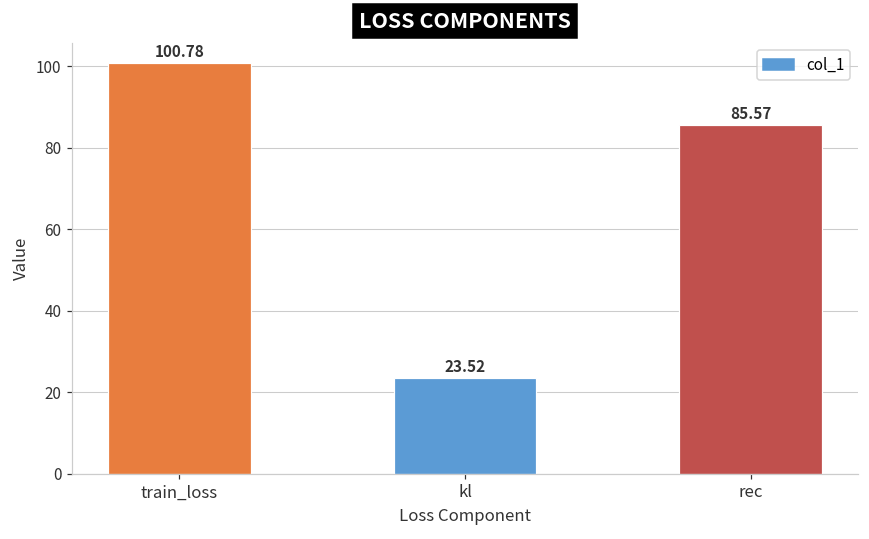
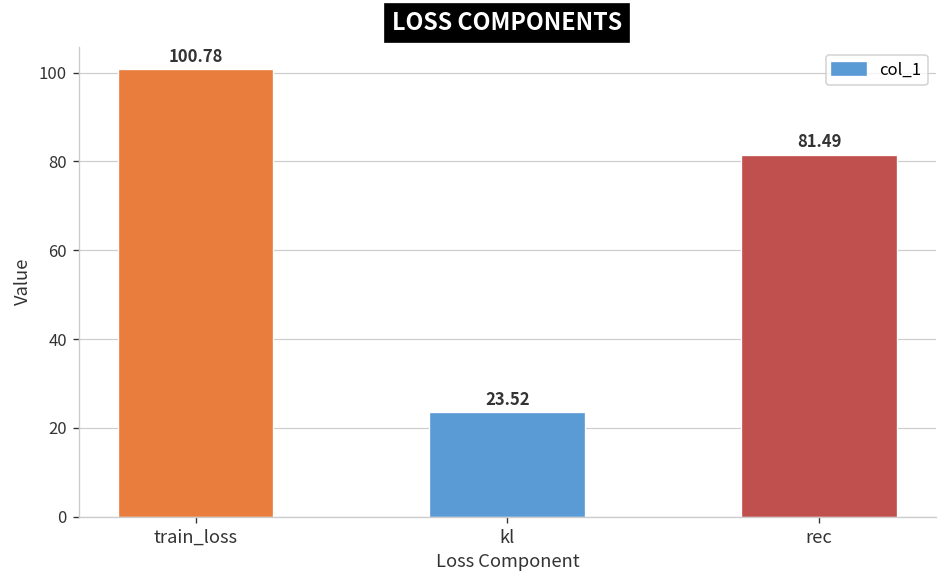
rec: 85.57 -> 81.49
